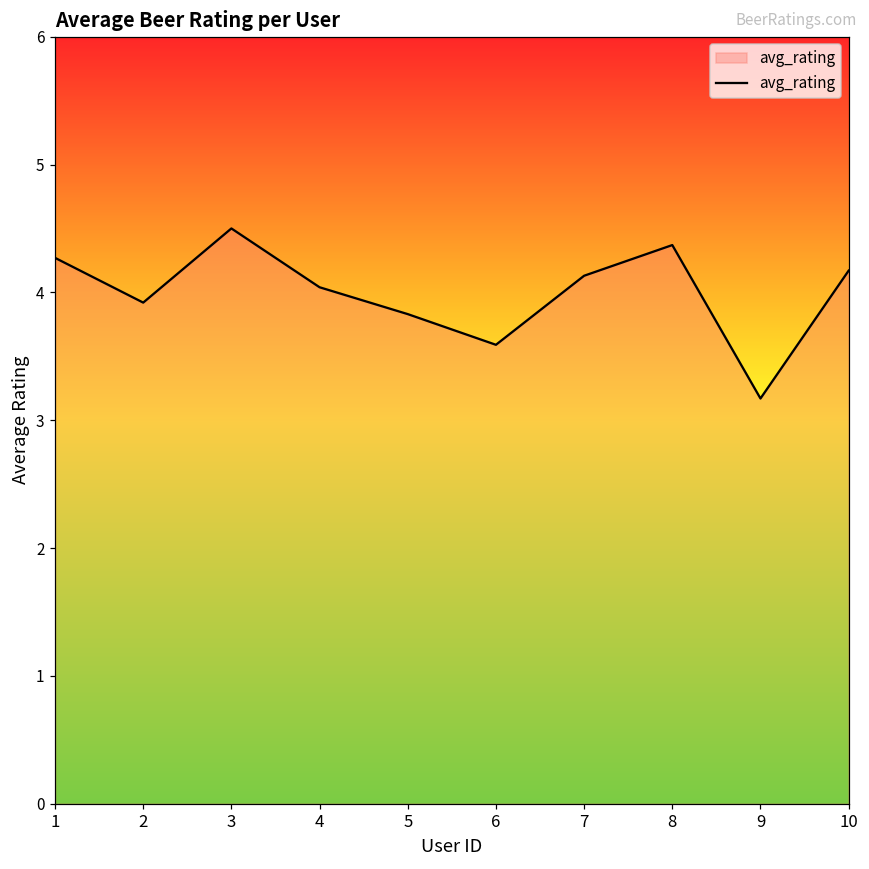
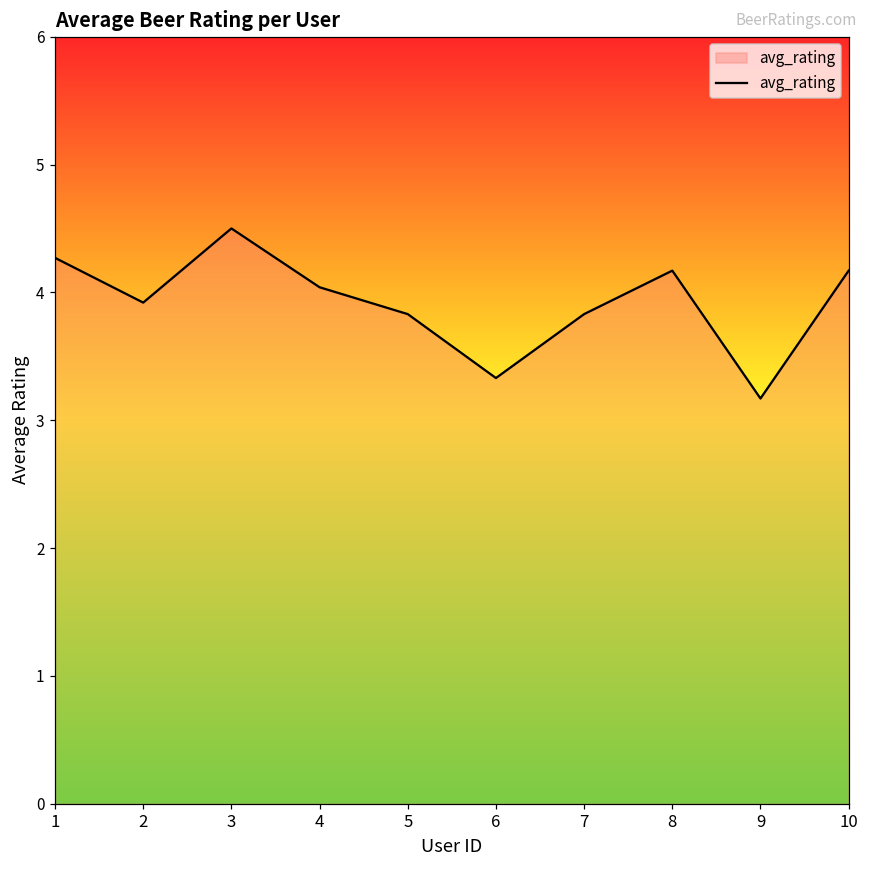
6: 3.59 -> 3.33
7: 4.13 -> 3.83
8: 4.37 -> 4.17
